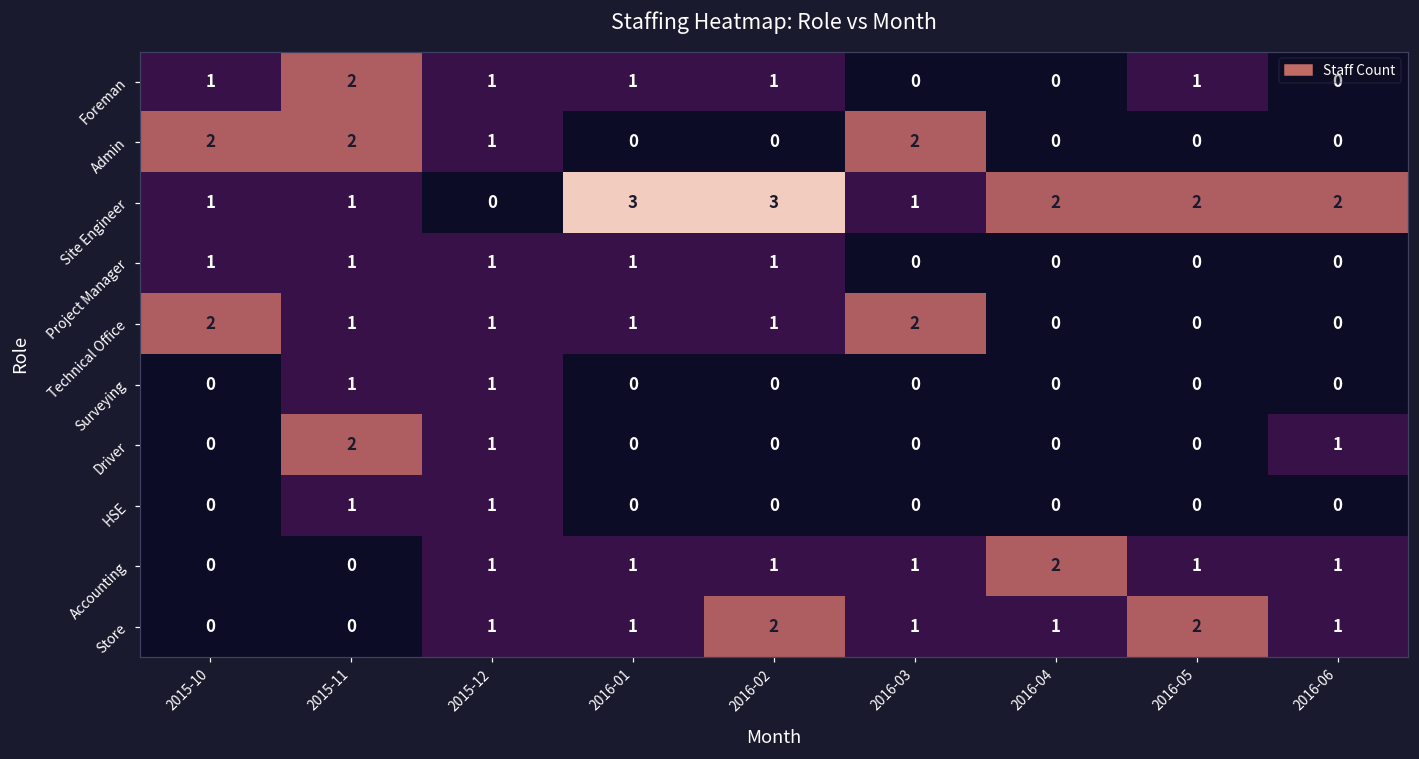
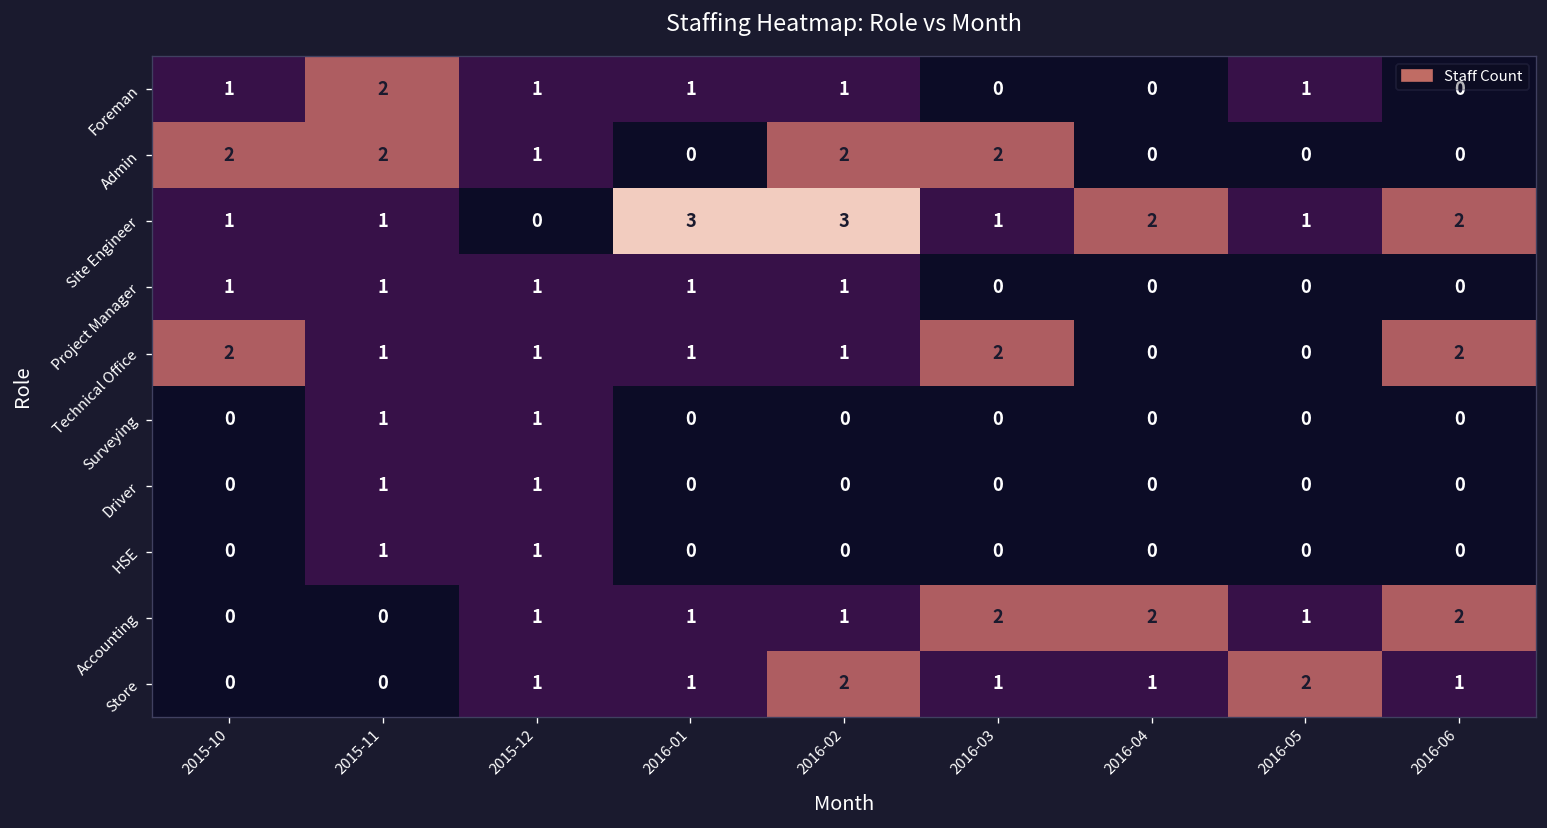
Admin, 2016-02: 0 -> 2
Site Engineer, 2016-05: 2 -> 1
Technical Office, 2016-06: 0 -> 2
Driver, 2015-11: 2 -> 1
Driver, 2016-06: 1 -> 0
Accounting, 2016-03: 1 -> 2
Accounting, 2016-06: 1 -> 2
